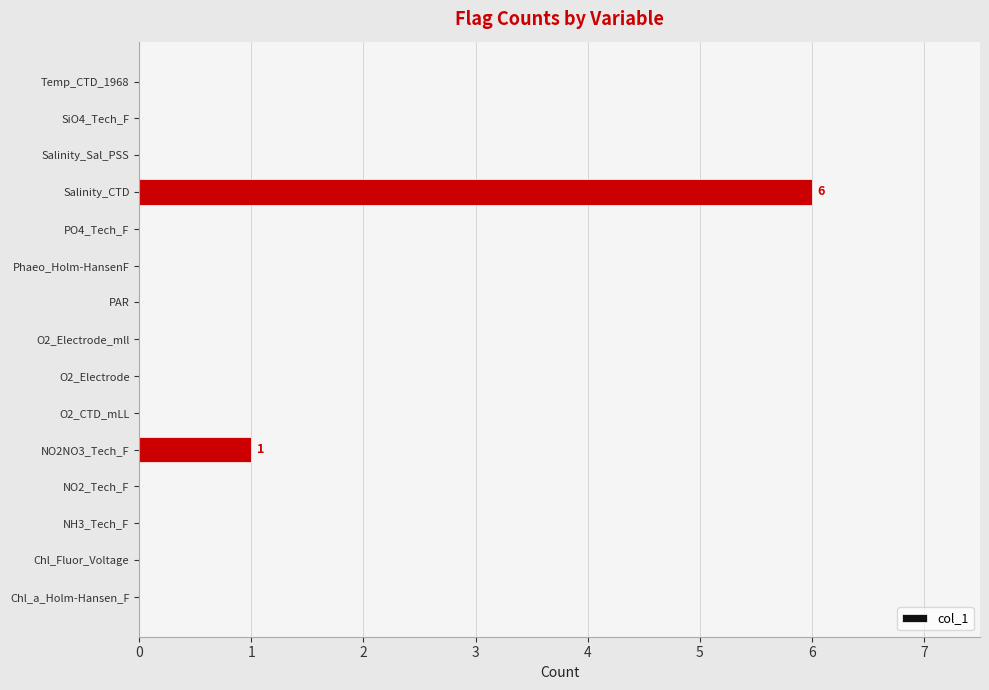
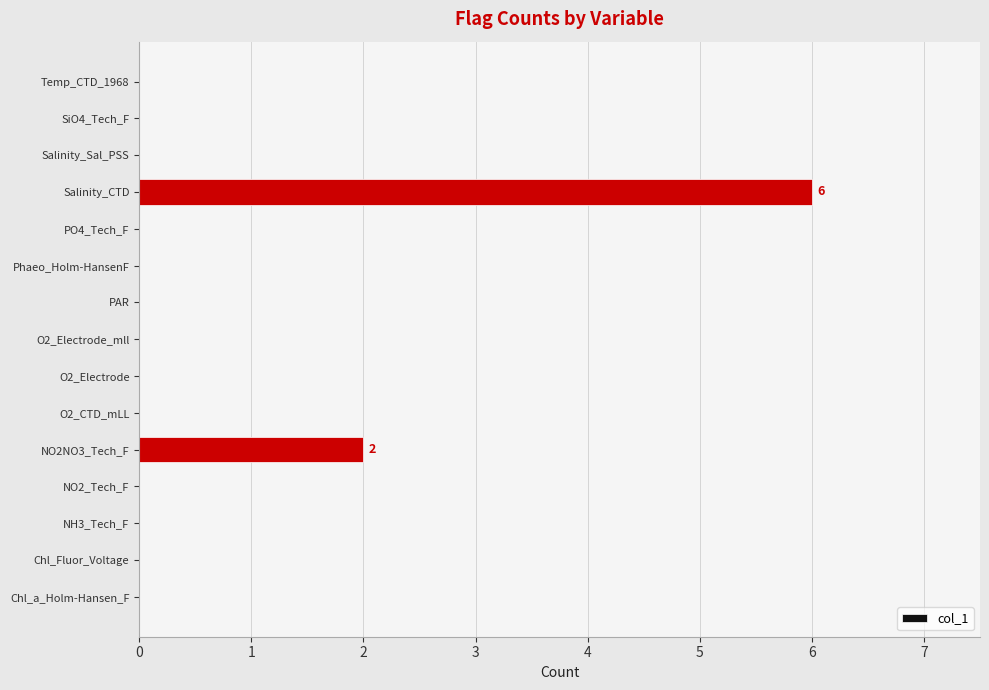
NO2NO3_Tech_F: 1 -> 2
